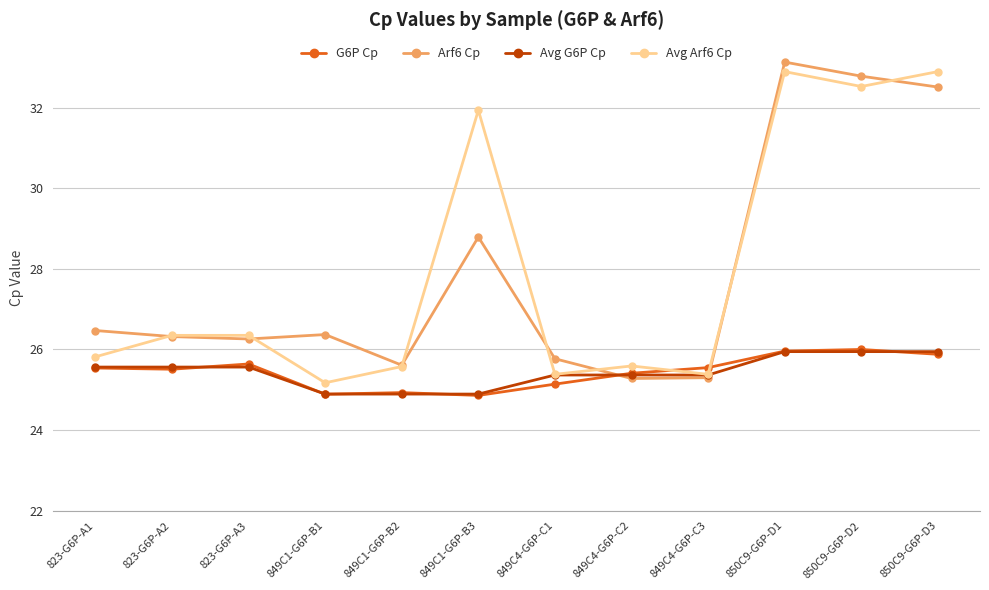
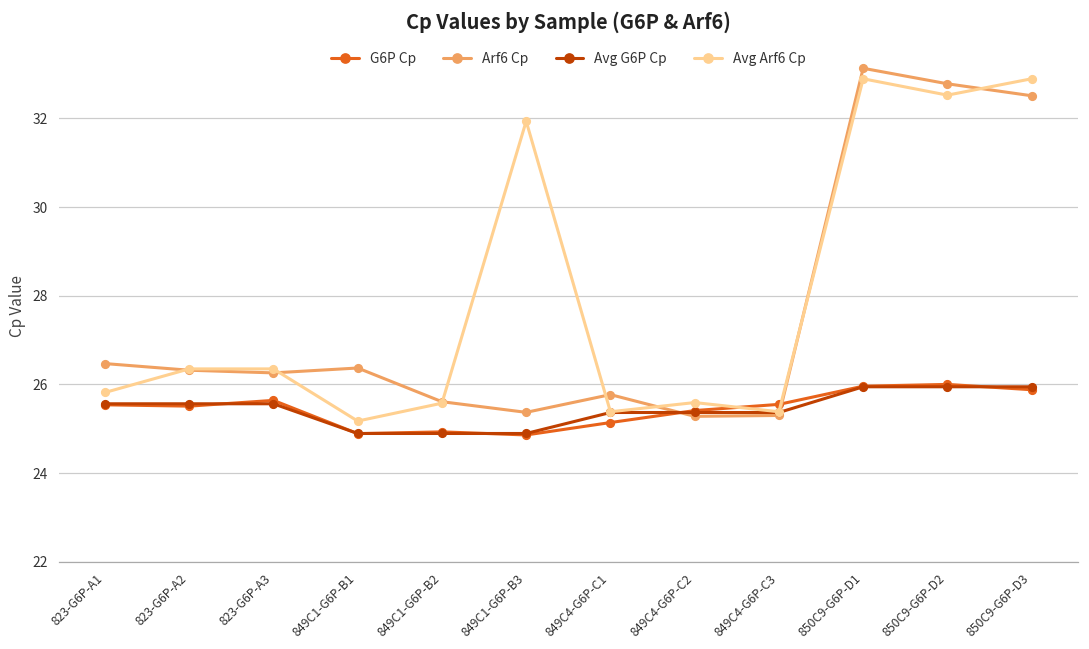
Arf6 Cp, 849C1-G6P-B3: 28.8 -> 25.4
